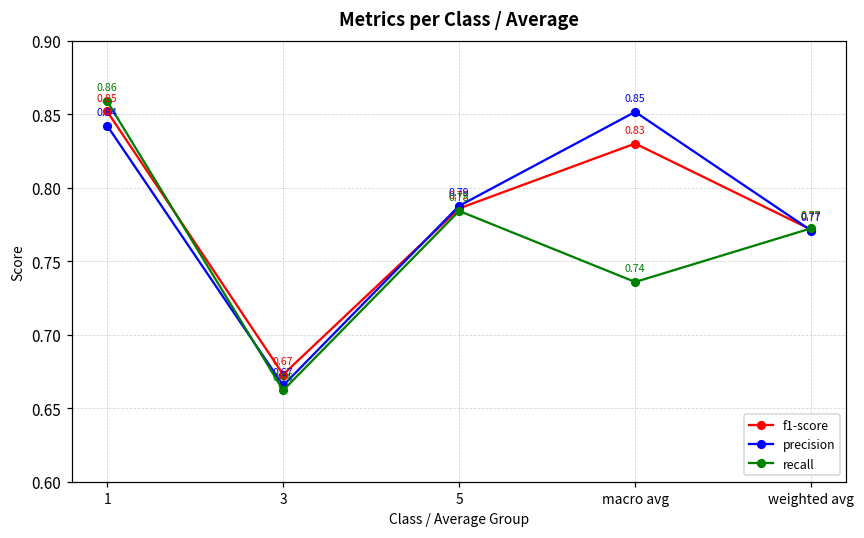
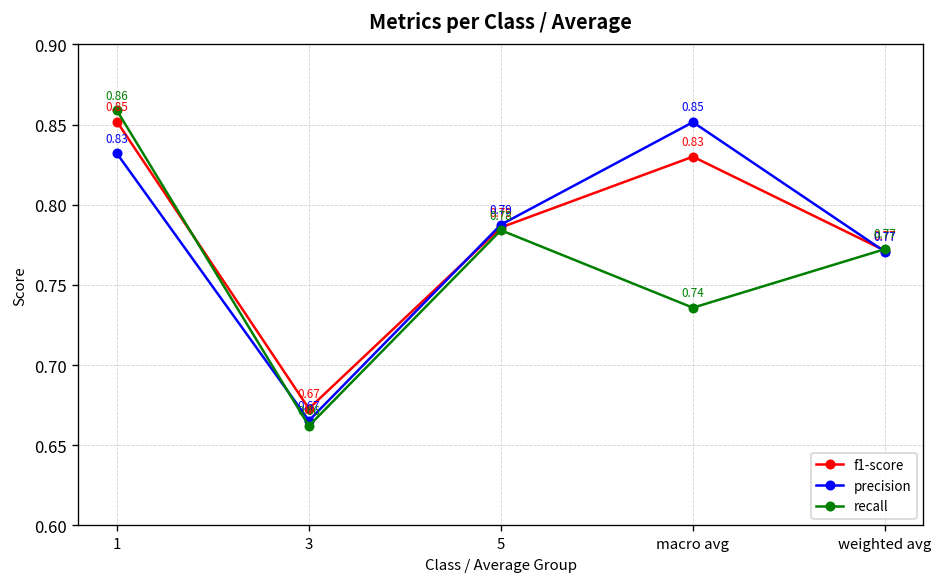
precision, 1: 0.84 -> 0.83
